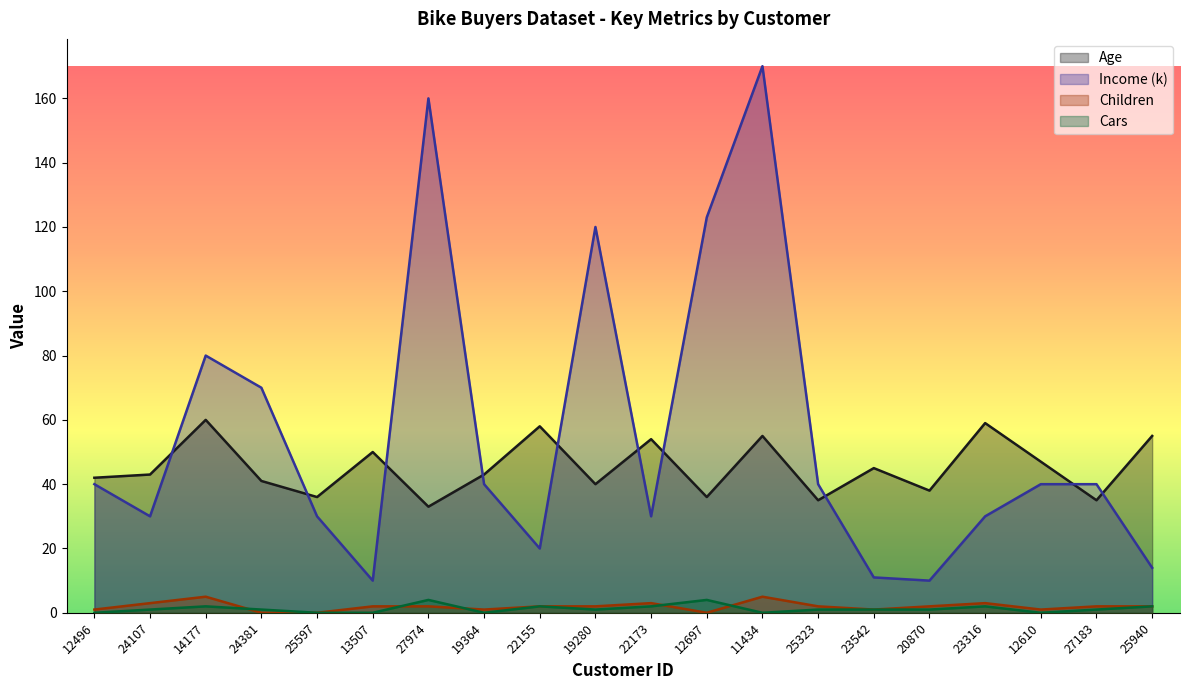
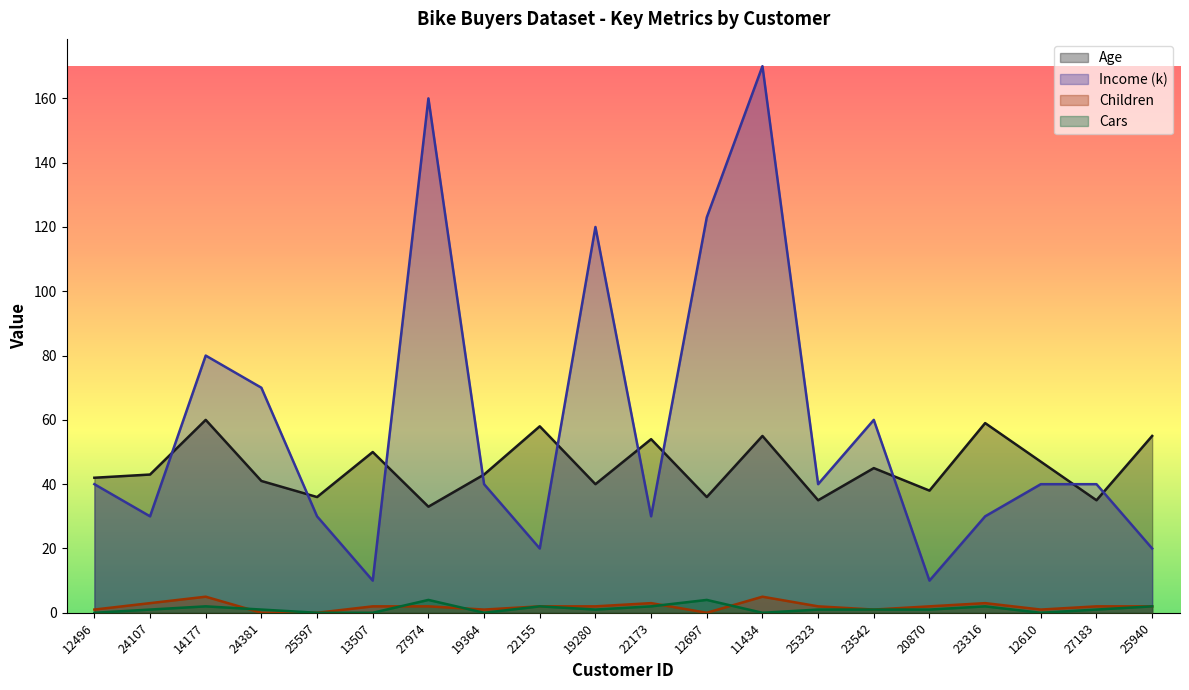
Income (k), 23542: 11 -> 60
Income (k), 25940: 14 -> 20
